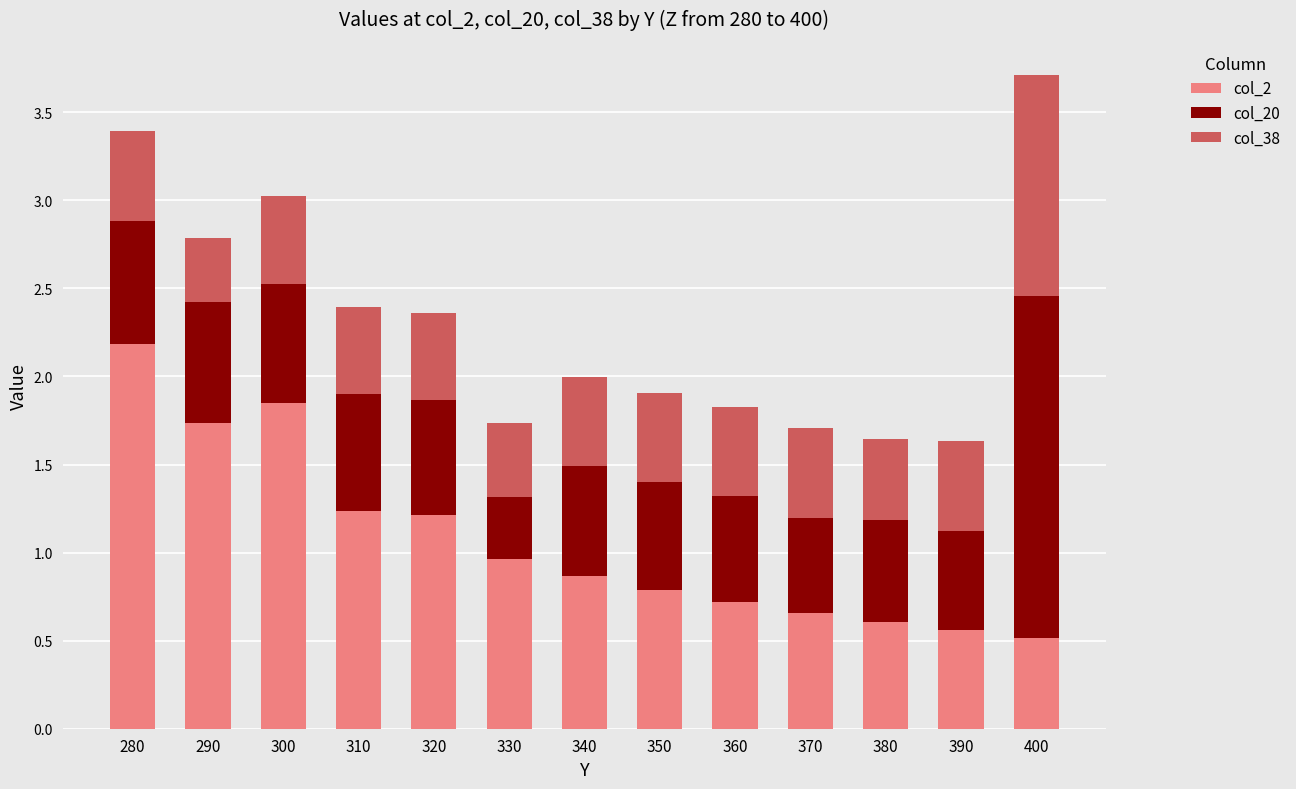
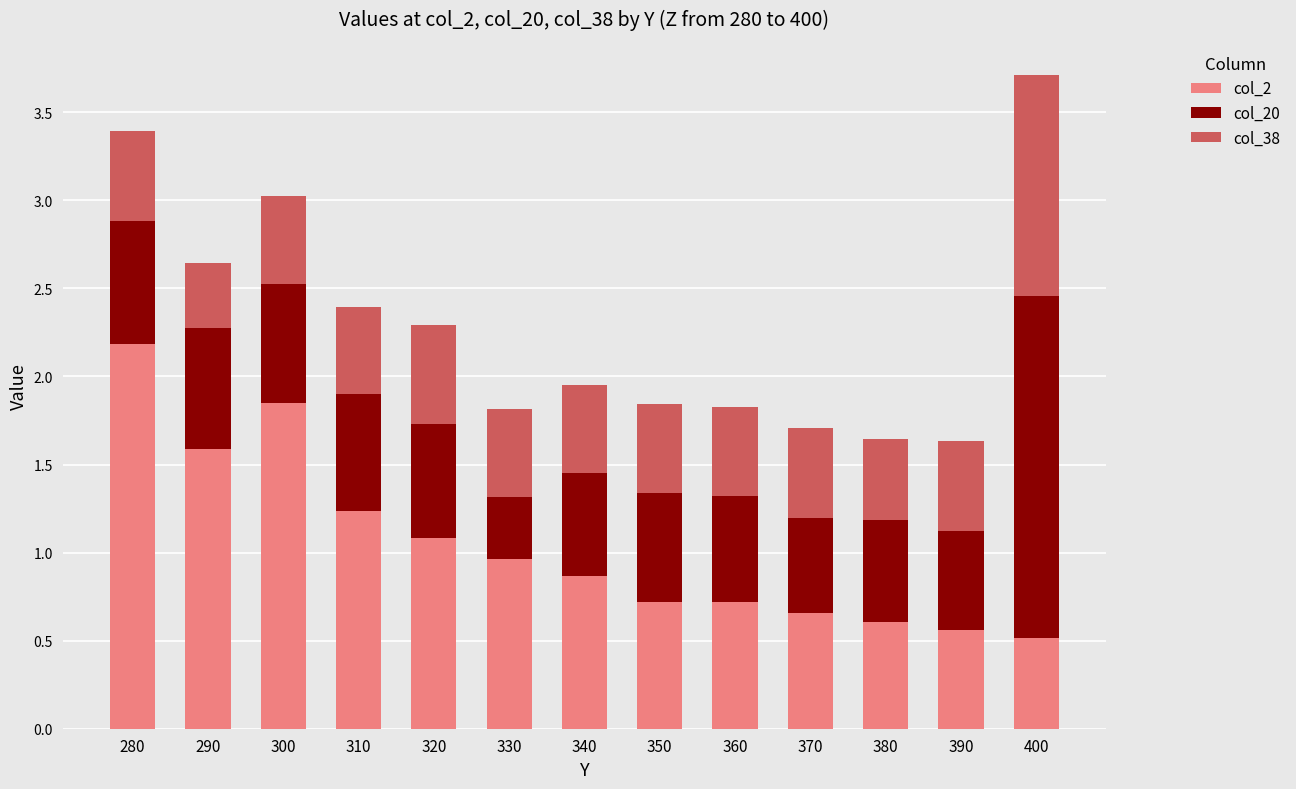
col_2, 290: 1.73 -> 1.59
col_2, 320: 1.22 -> 1.08
col_38, 320: 0.50 -> 0.56
col_38, 330: 0.42 -> 0.50
col_20, 340: 0.63 -> 0.58
col_2, 350: 0.79 -> 0.72
